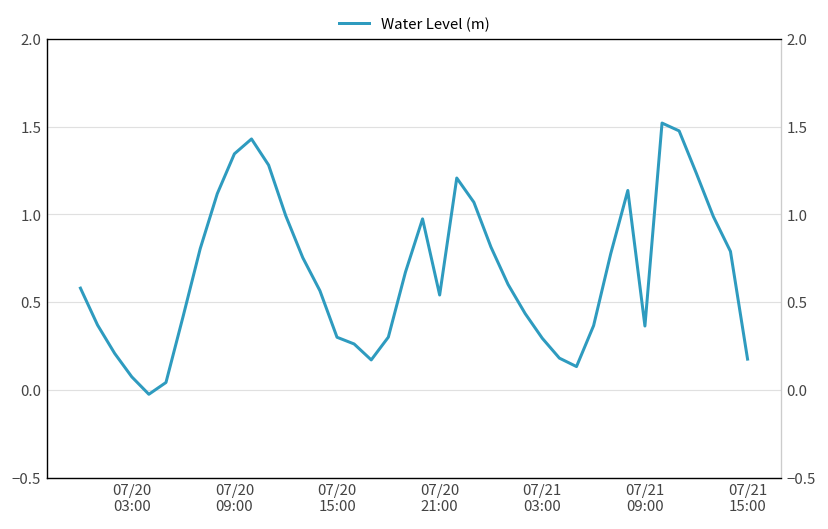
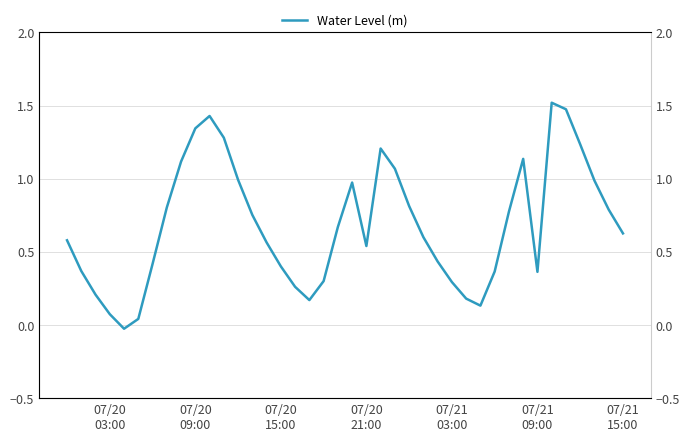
07/20 15:00: 0.30 -> 0.40
07/21 15:00: 0.17 -> 0.63
